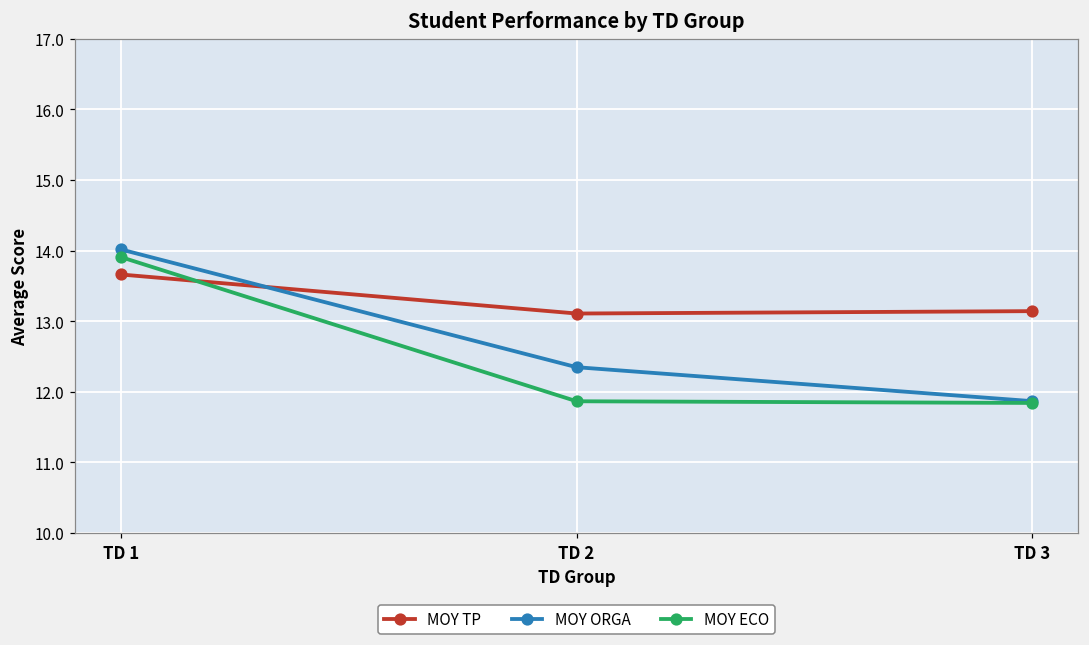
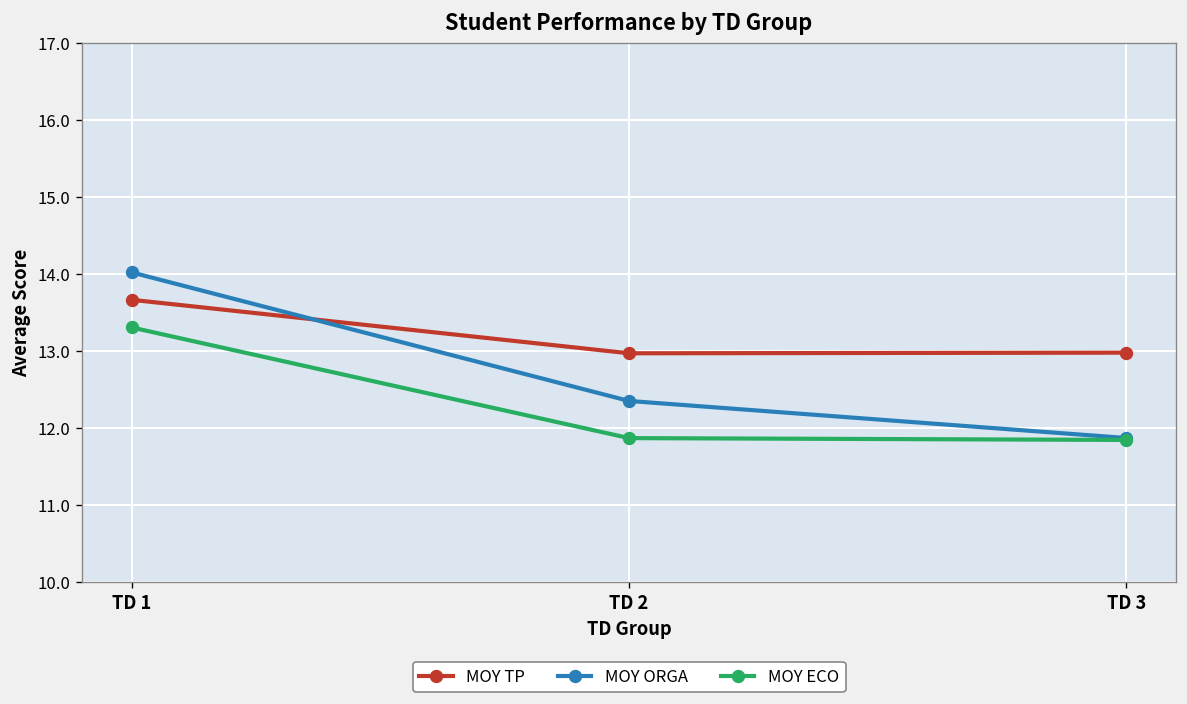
MOY ECO, TD 1: 13.9 -> 13.3
MOY TP, TD 2: 13.1 -> 13.0
MOY TP, TD 3: 13.1 -> 13.0
